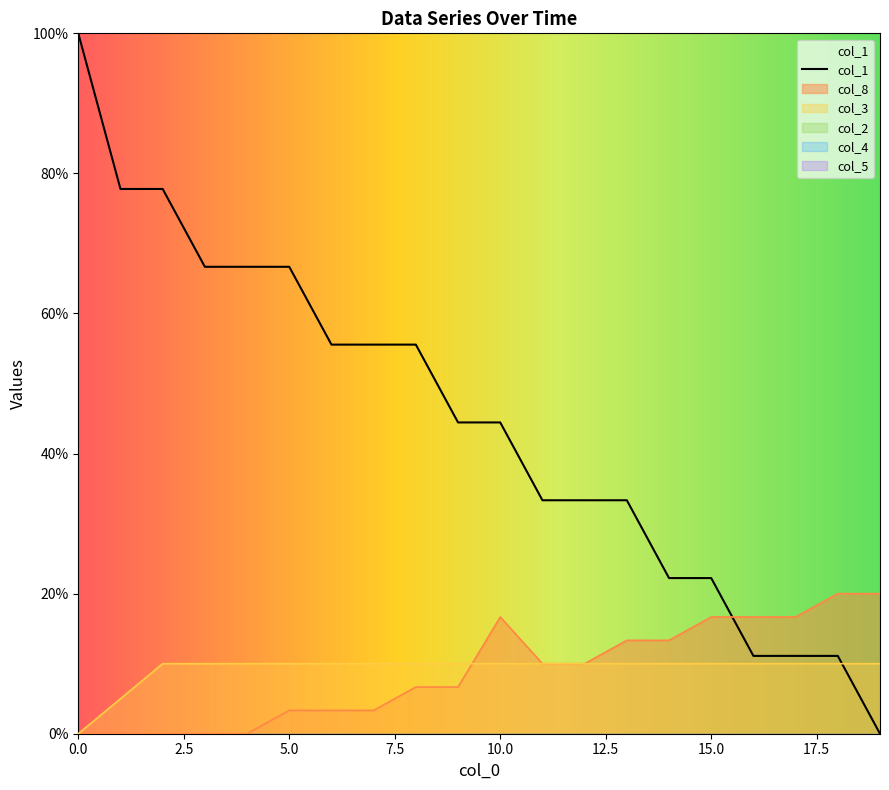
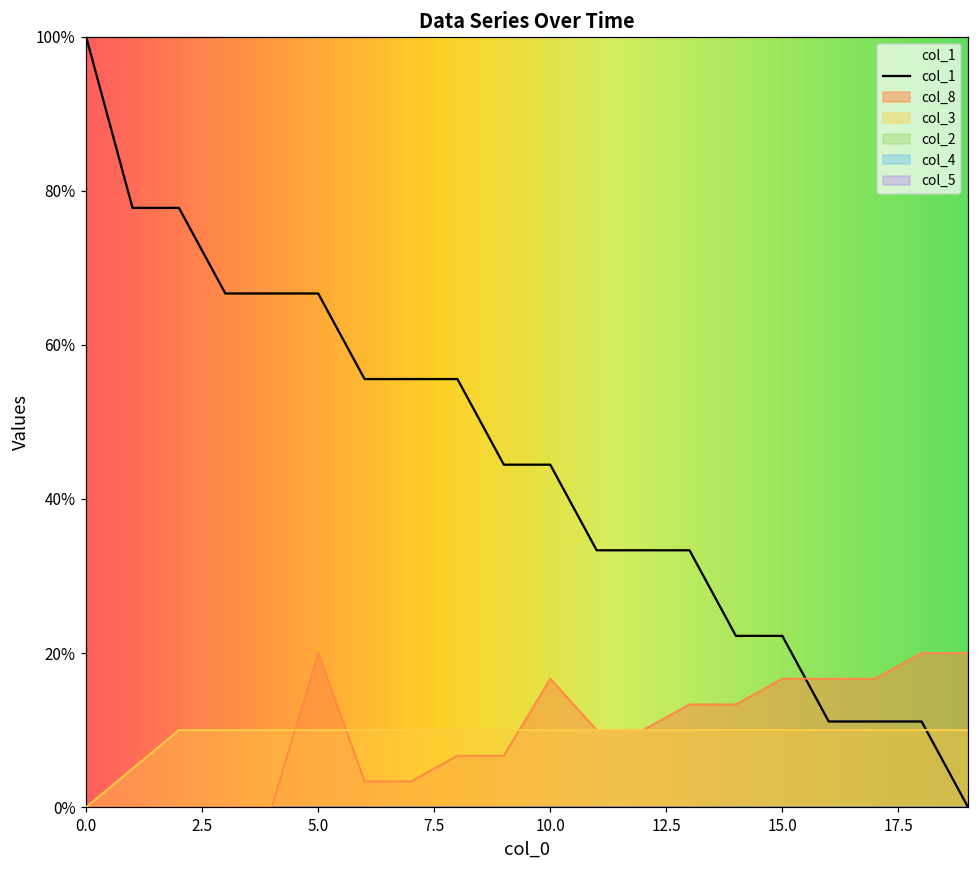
col_8, 5.0: 3% -> 20%
